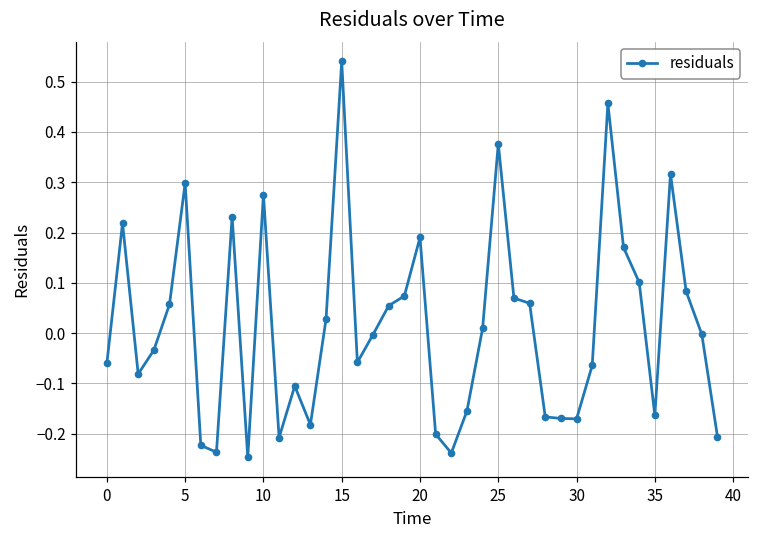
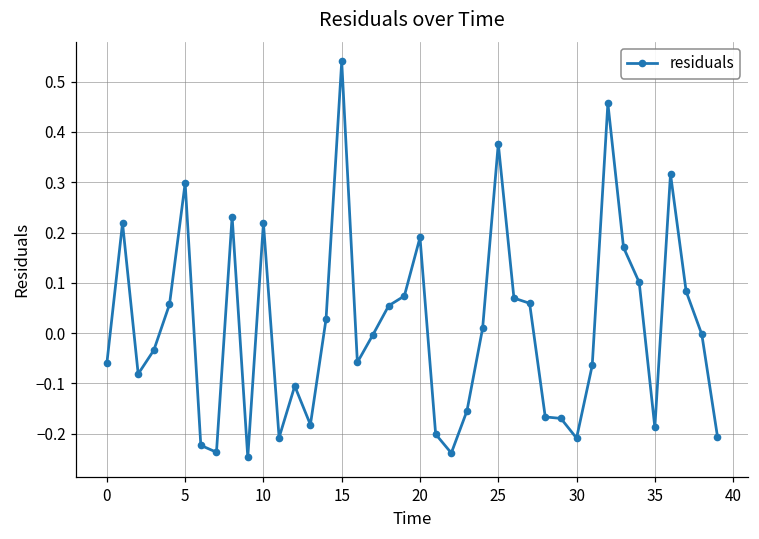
10: 0.28 -> 0.22
30: -0.17 -> -0.21
35: -0.16 -> -0.19
